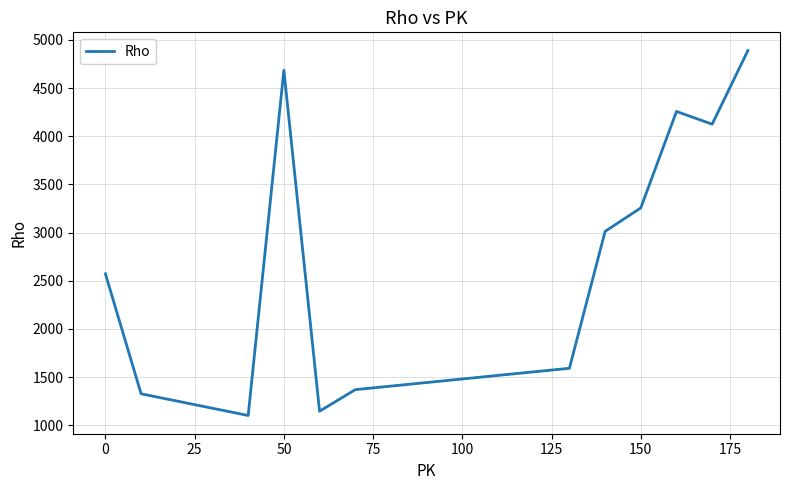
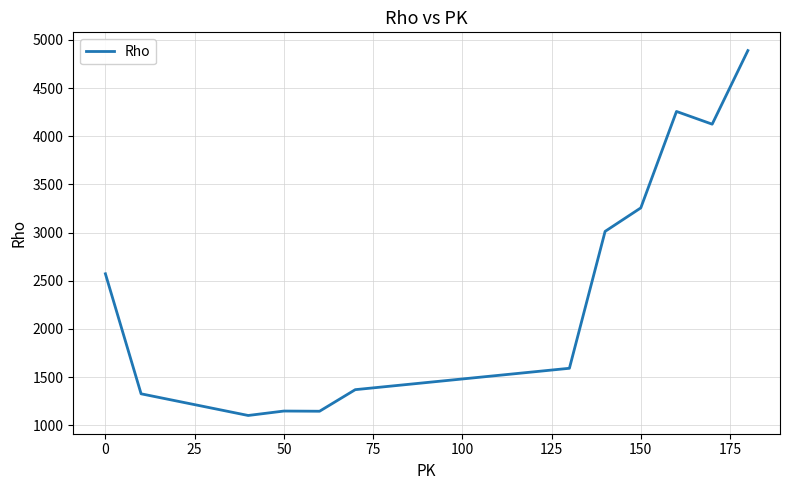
50: 4700 -> 1100
